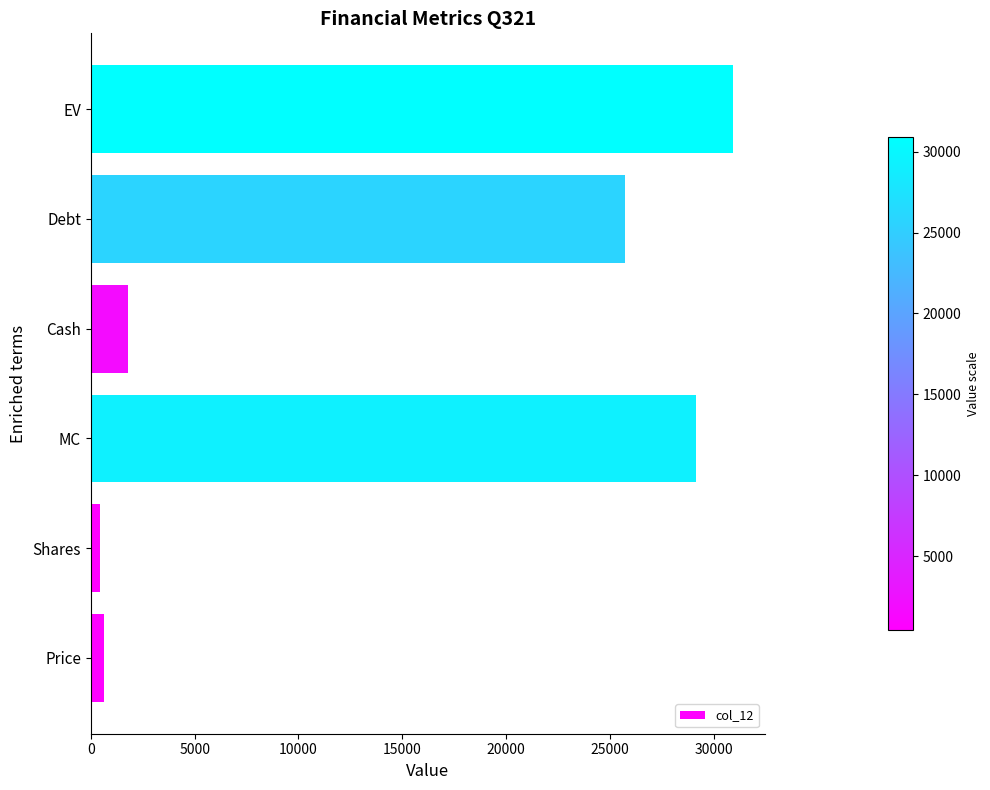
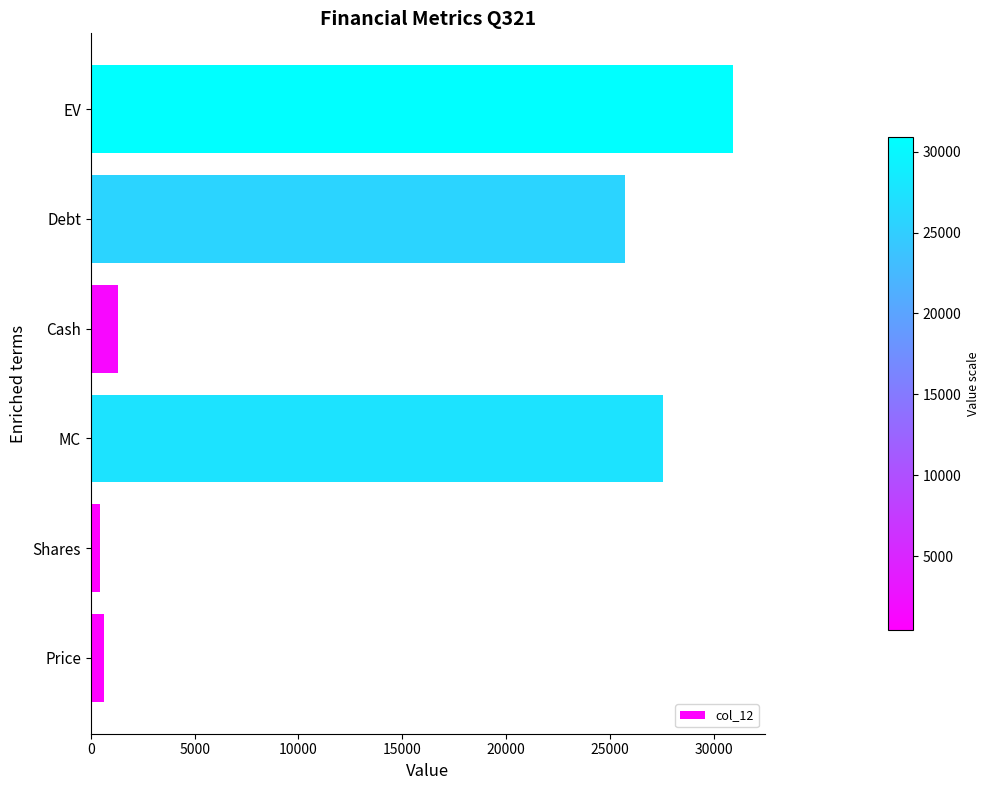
Cash: 1800 -> 1300
MC: 29100 -> 27500
